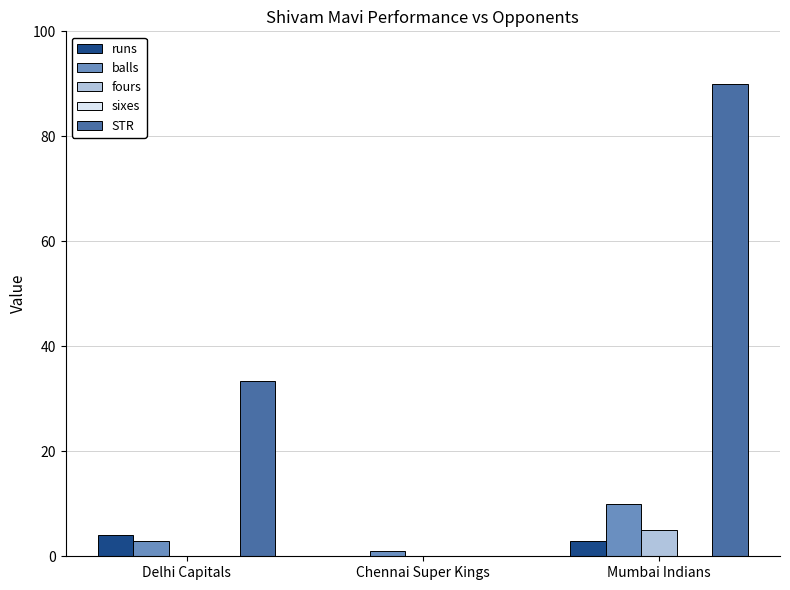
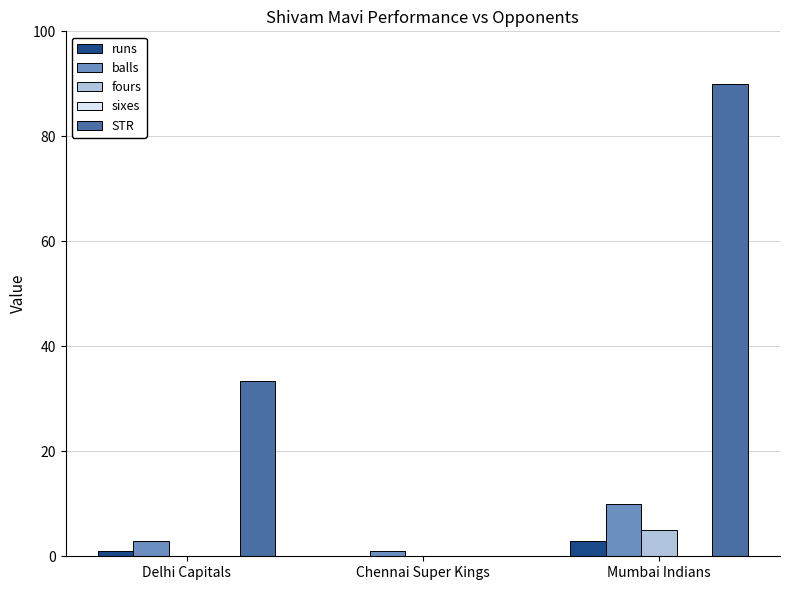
runs, Delhi Capitals: 4 -> 1
